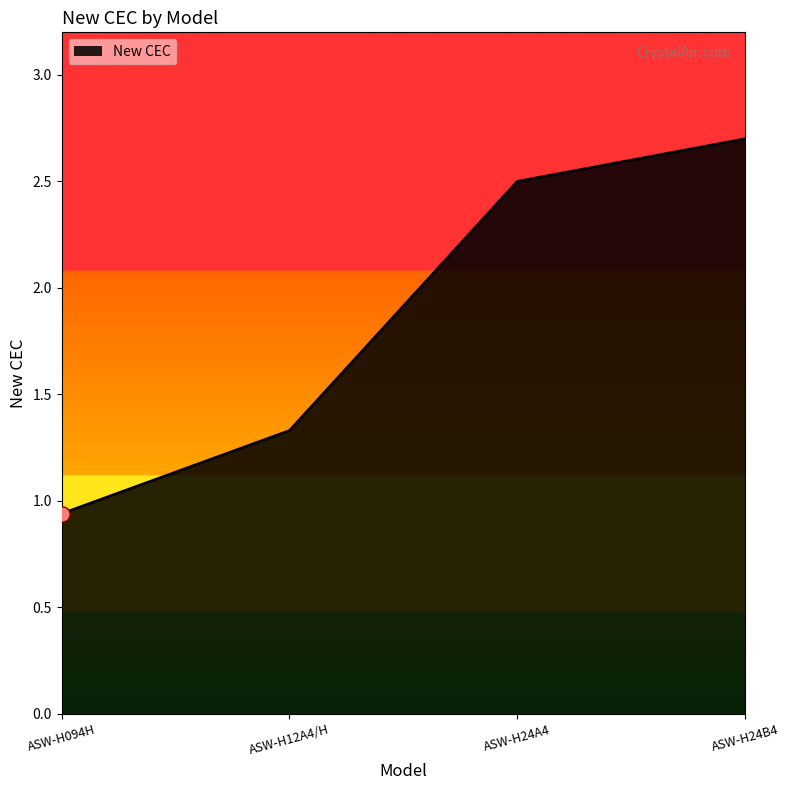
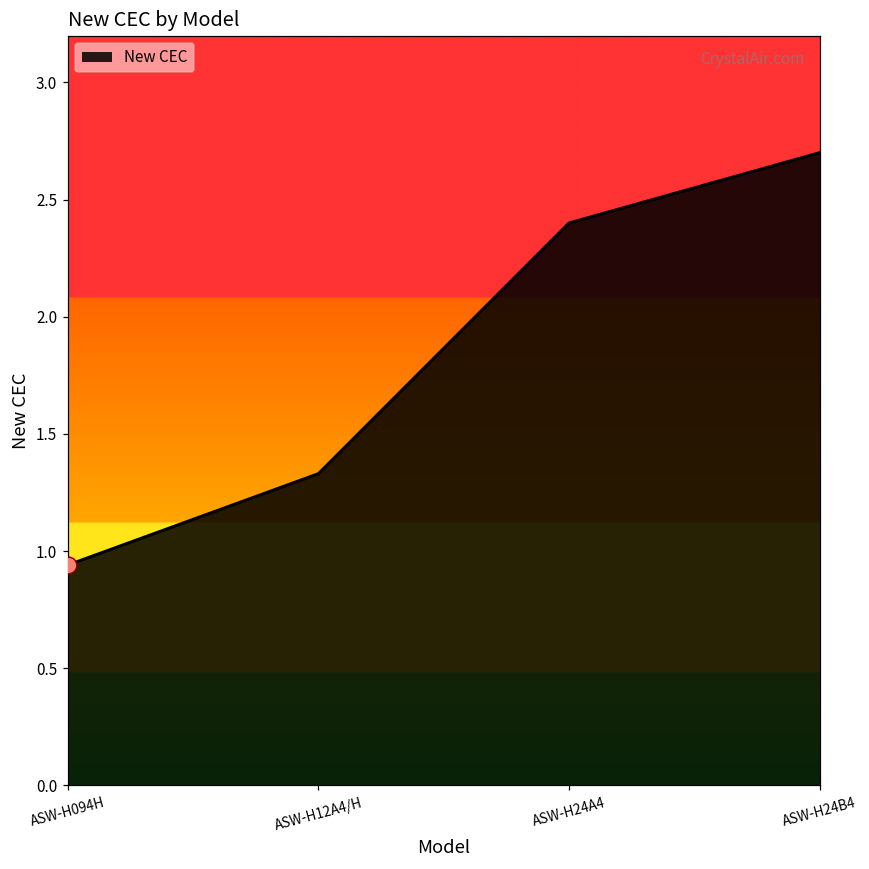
New CEC, ASW-H24A4: 2.5 -> 2.4
